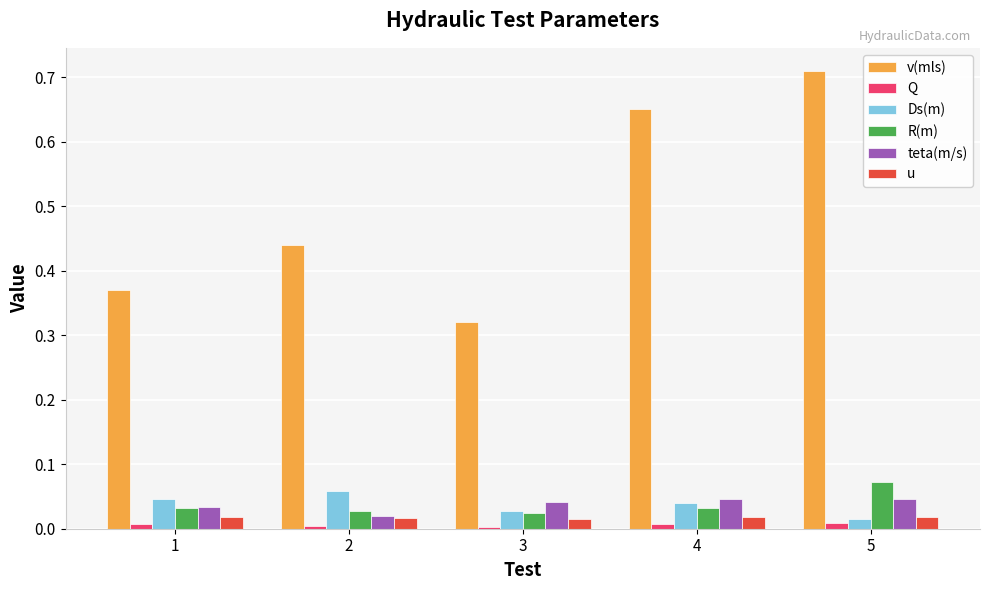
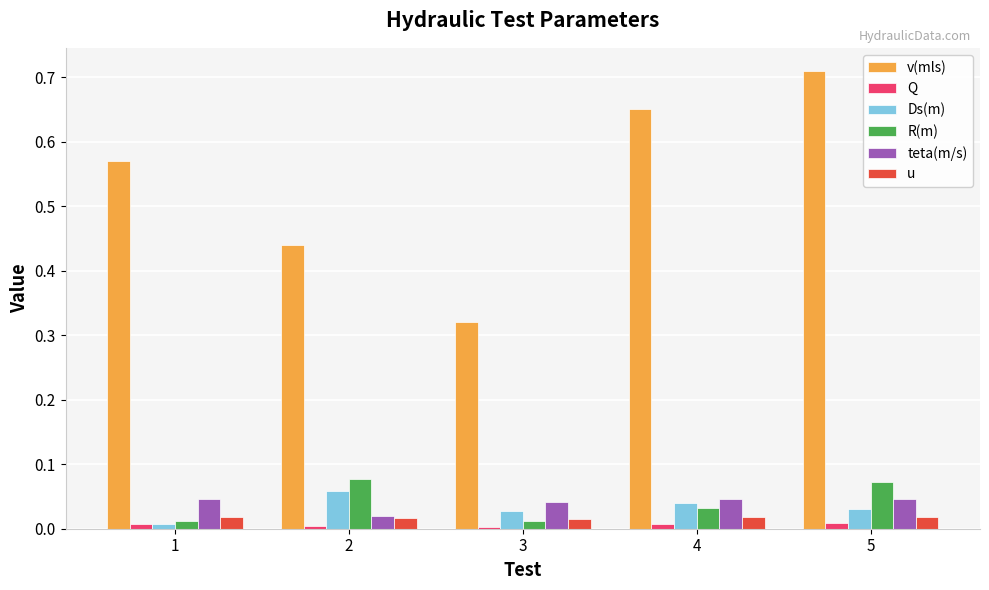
v(mls), 1: 0.37 -> 0.57
Ds(m), 1: 0.05 -> 0.01
R(m), 1: 0.03 -> 0.01
teta(m/s), 1: 0.03 -> 0.05
R(m), 2: 0.03 -> 0.08
R(m), 3: 0.03 -> 0.01
Ds(m), 5: 0.02 -> 0.03
